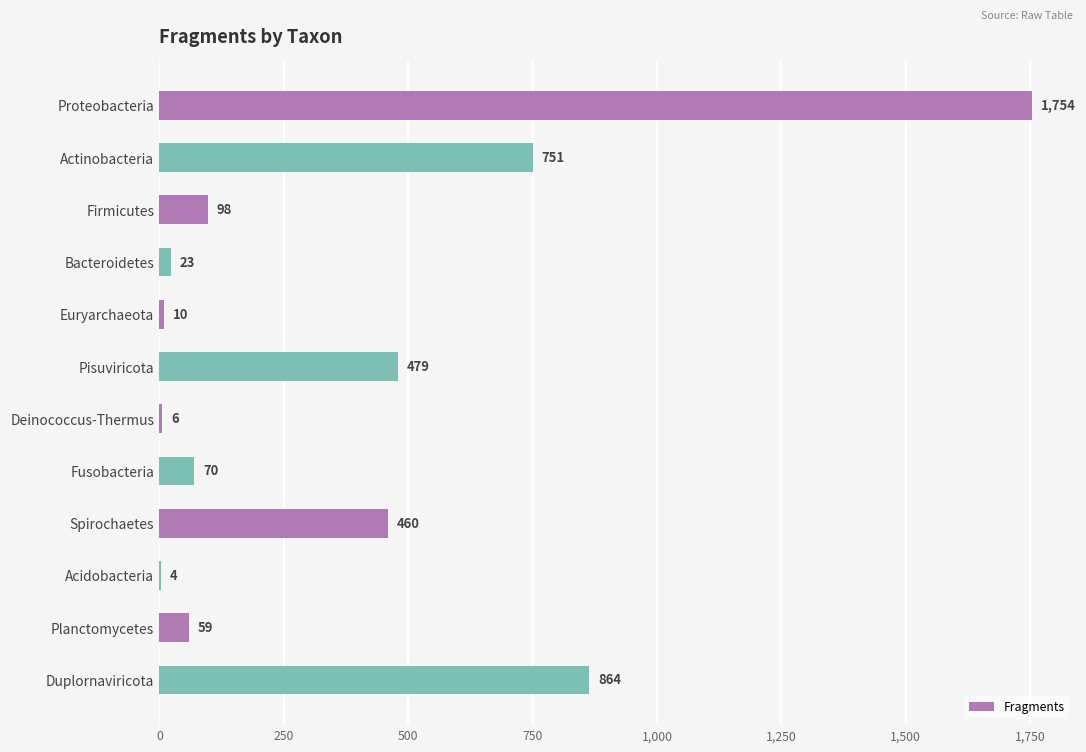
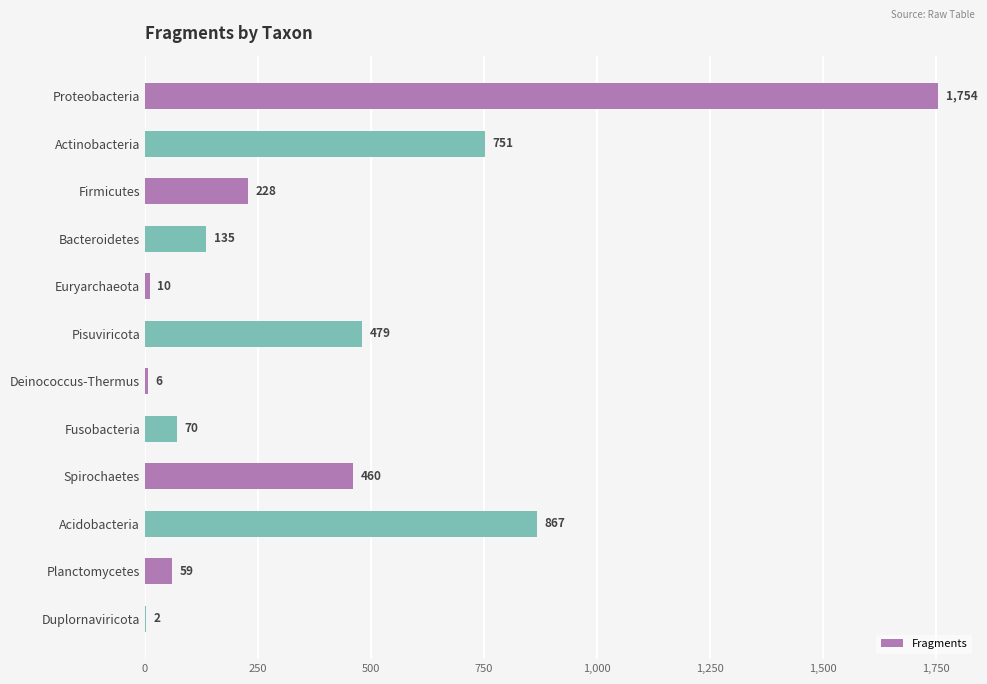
Firmicutes: 98 -> 228
Bacteroidetes: 23 -> 135
Acidobacteria: 4 -> 867
Duplornaviricota: 864 -> 2
